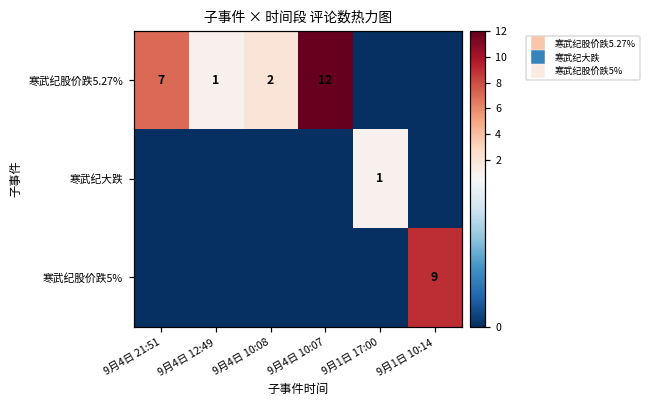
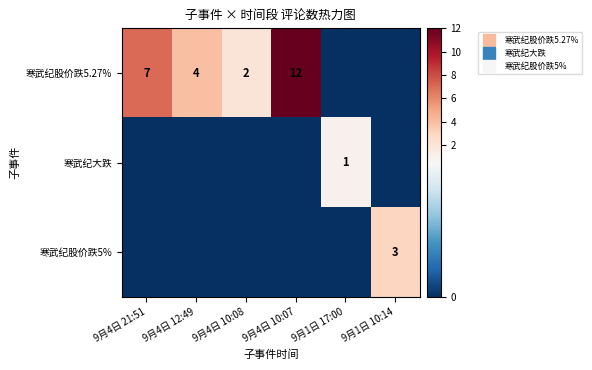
寒武纪股价跌5.27%, 9月4日 12:49: 1 -> 4
寒武纪股价跌5%, 9月1日 10:14: 9 -> 3
